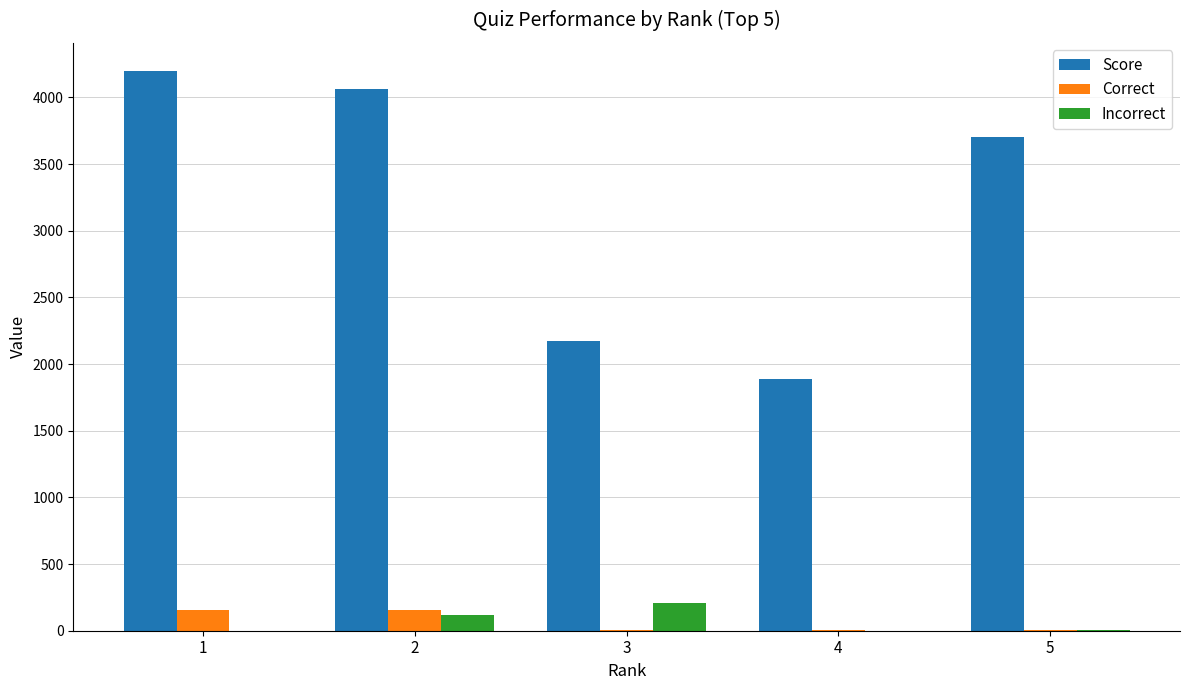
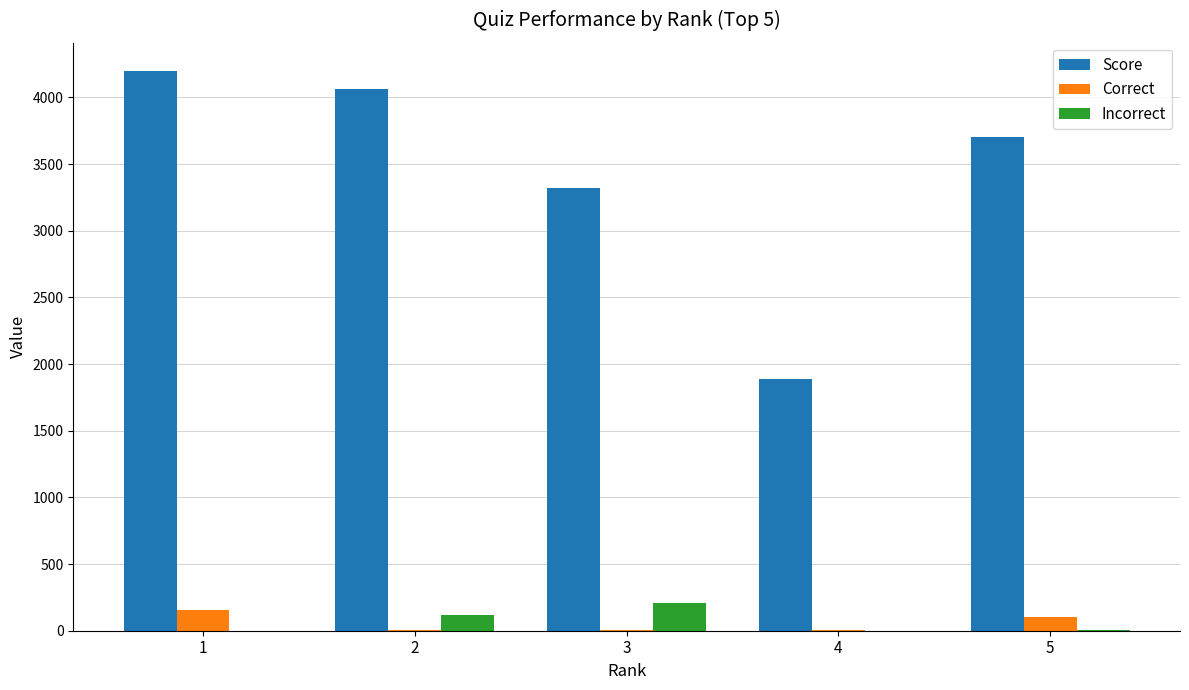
Correct, 2: 160 -> 10
Score, 3: 2180 -> 3320
Correct, 5: 0 -> 100
